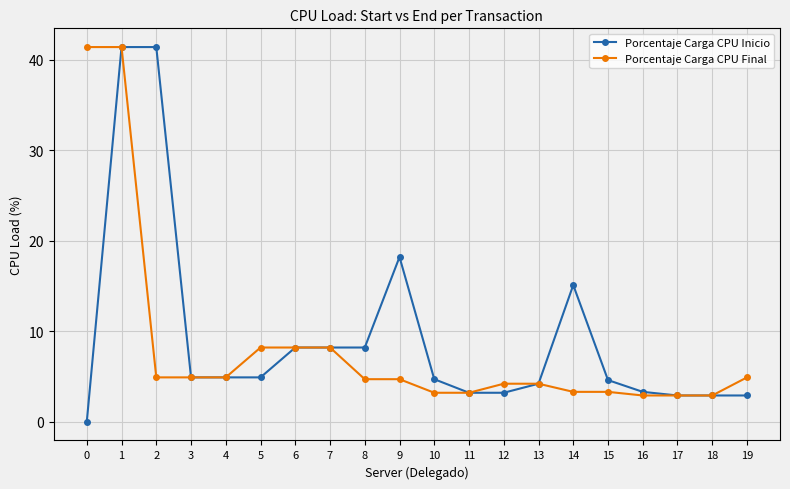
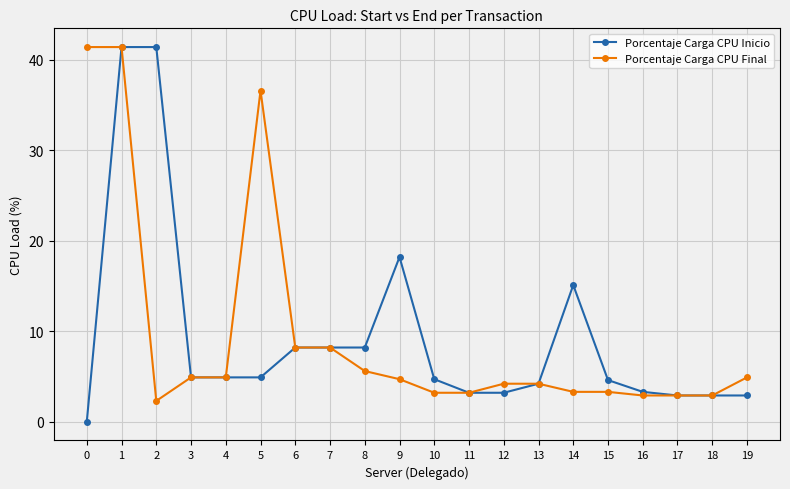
Porcentaje Carga CPU Final, 2: 5 -> 2
Porcentaje Carga CPU Final, 5: 8 -> 37
Porcentaje Carga CPU Final, 8: 5 -> 6
